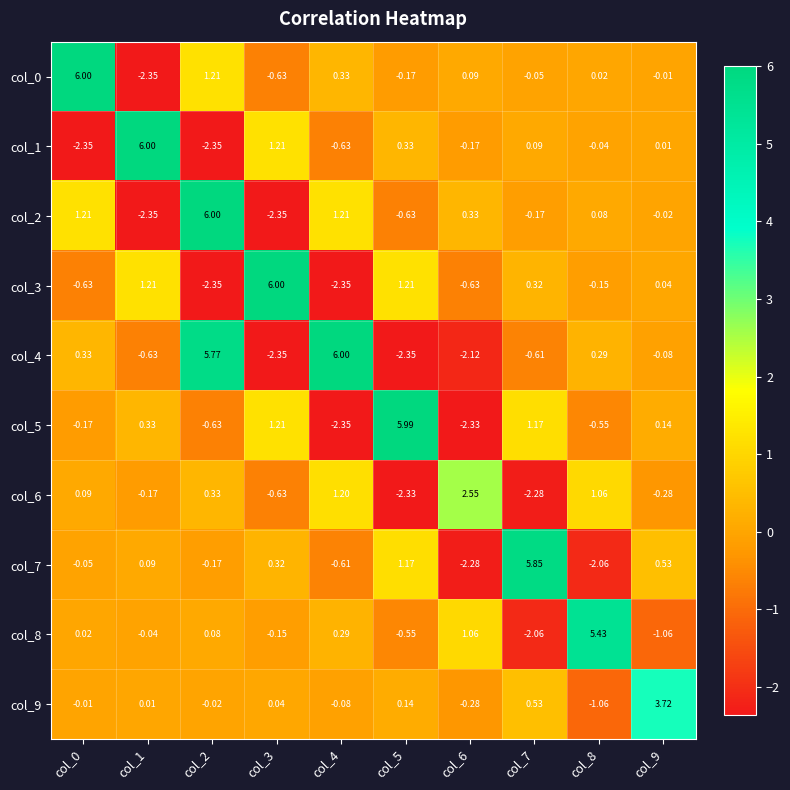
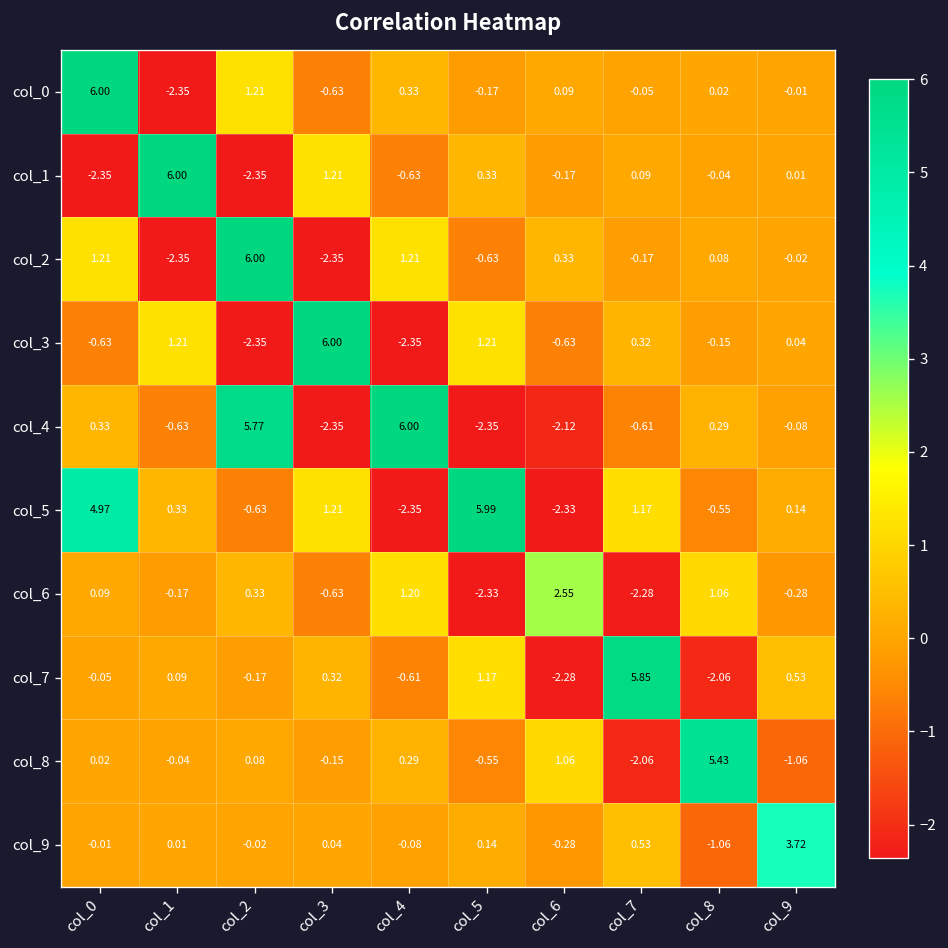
col_5, col_0: -0.17 -> 4.97
